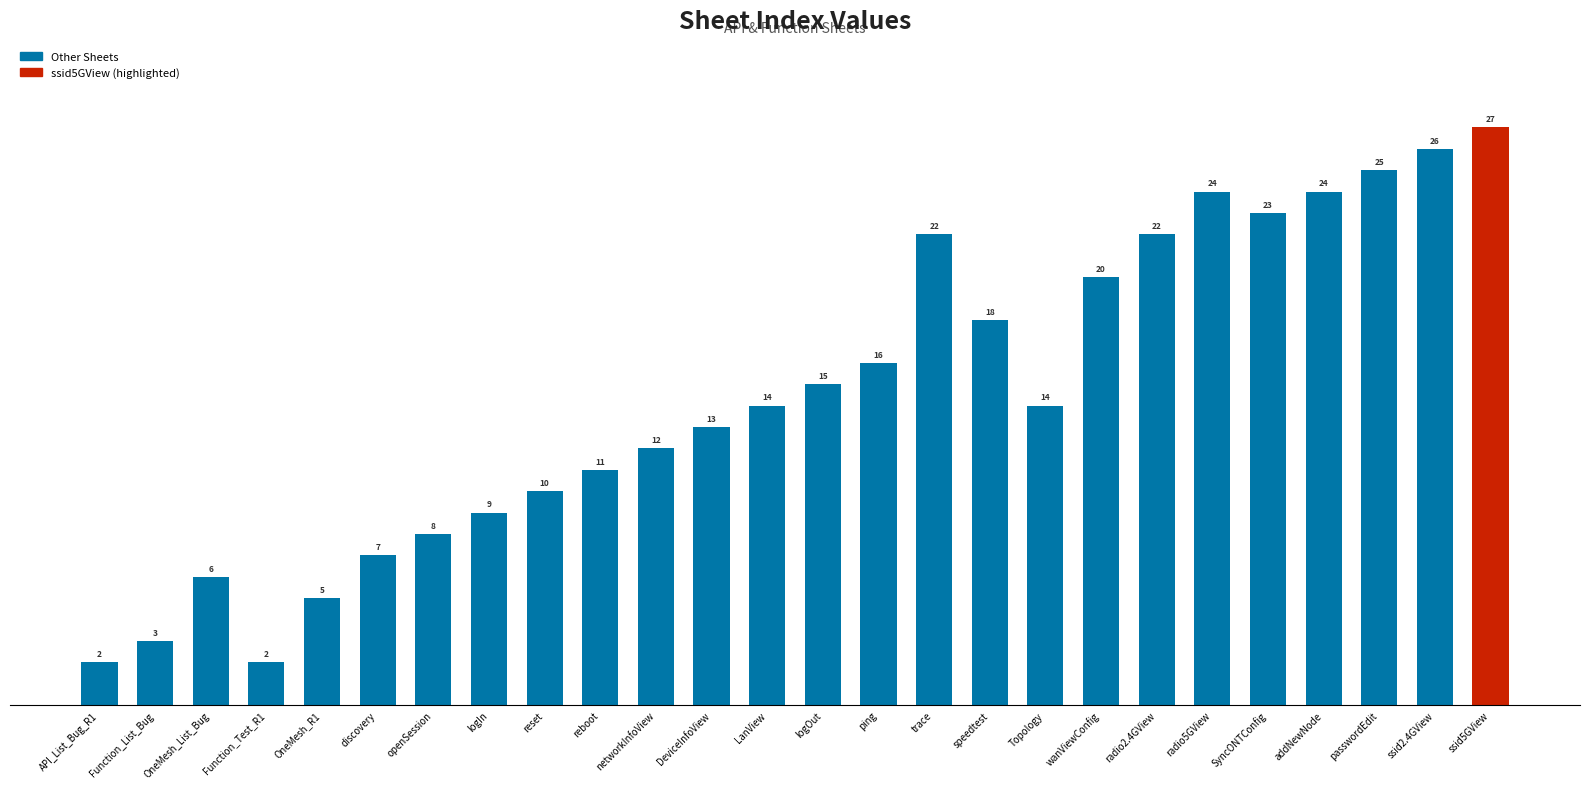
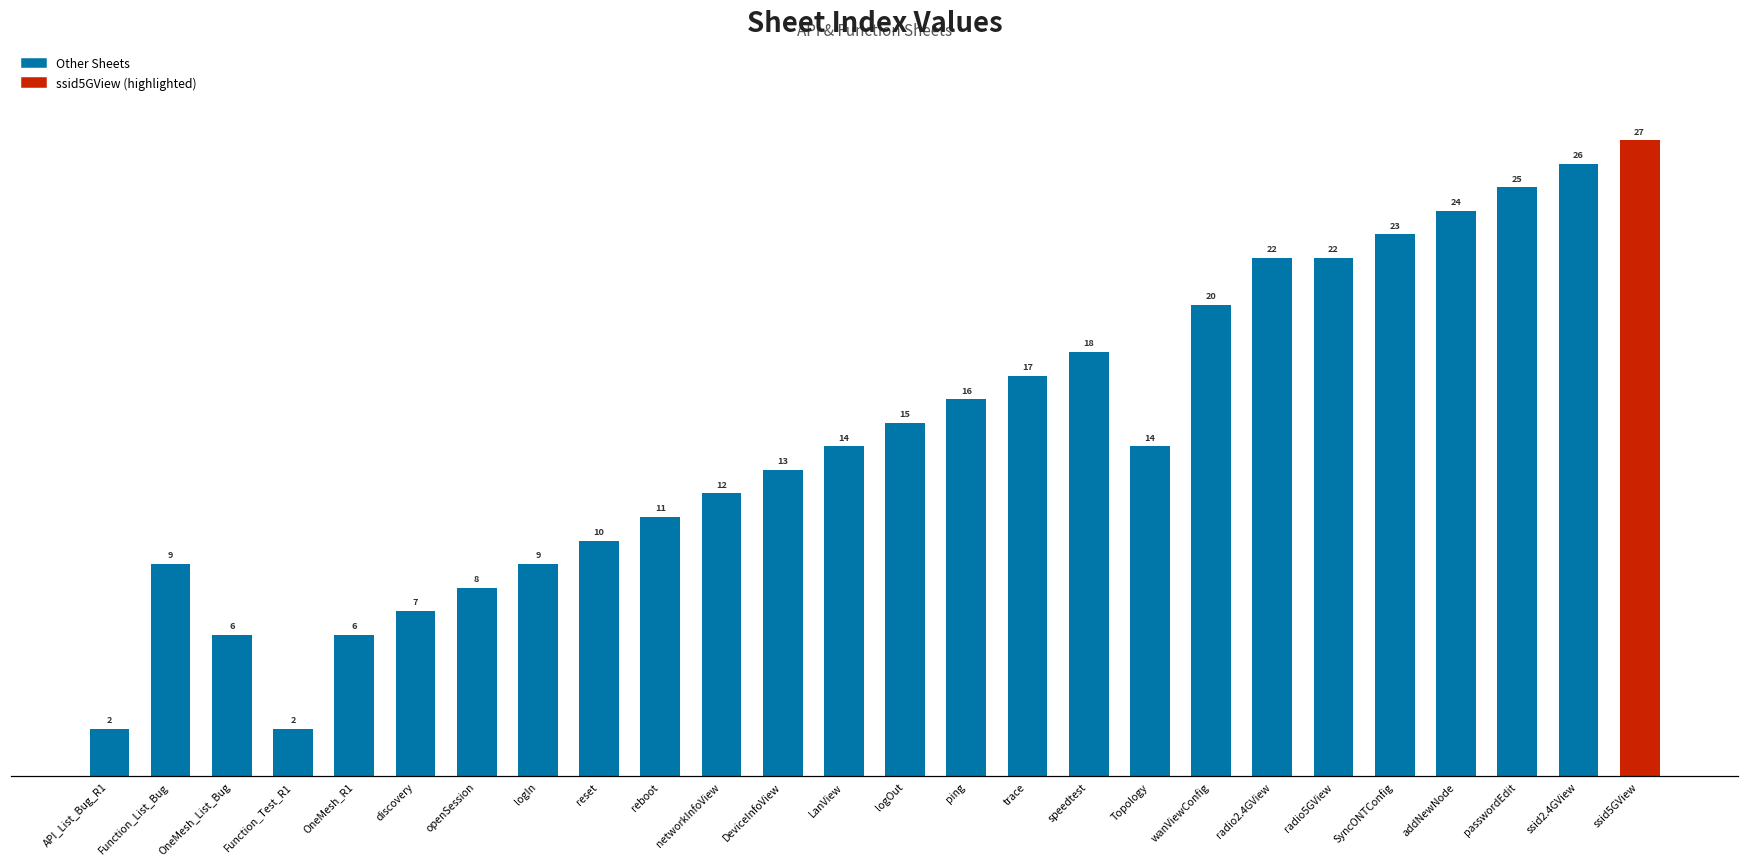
Function_List_Bug: 3 -> 9
OneMesh_R1: 5 -> 6
trace: 22 -> 17
radio5GView: 24 -> 22
